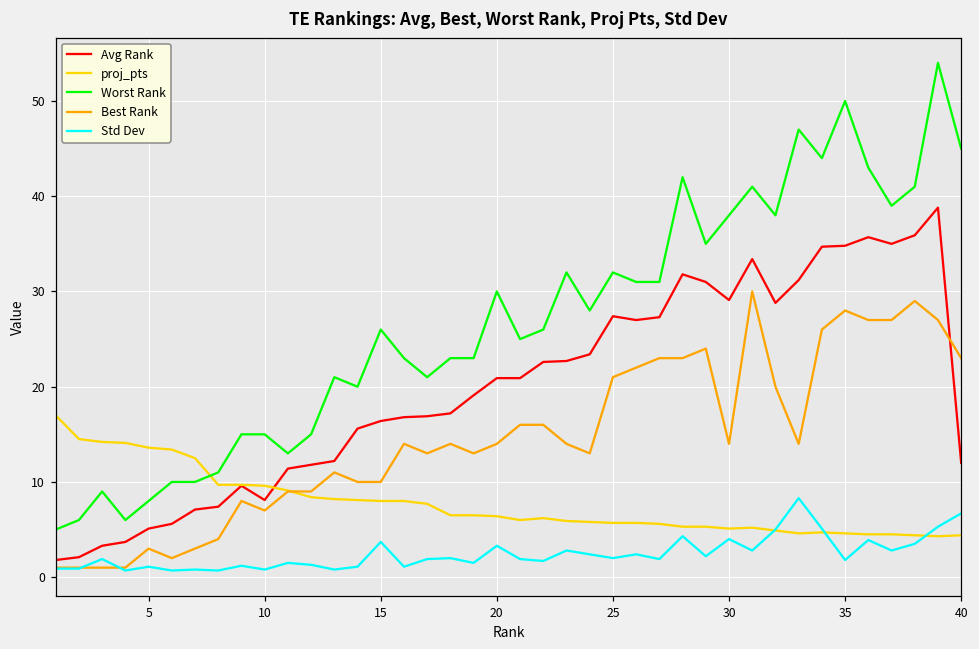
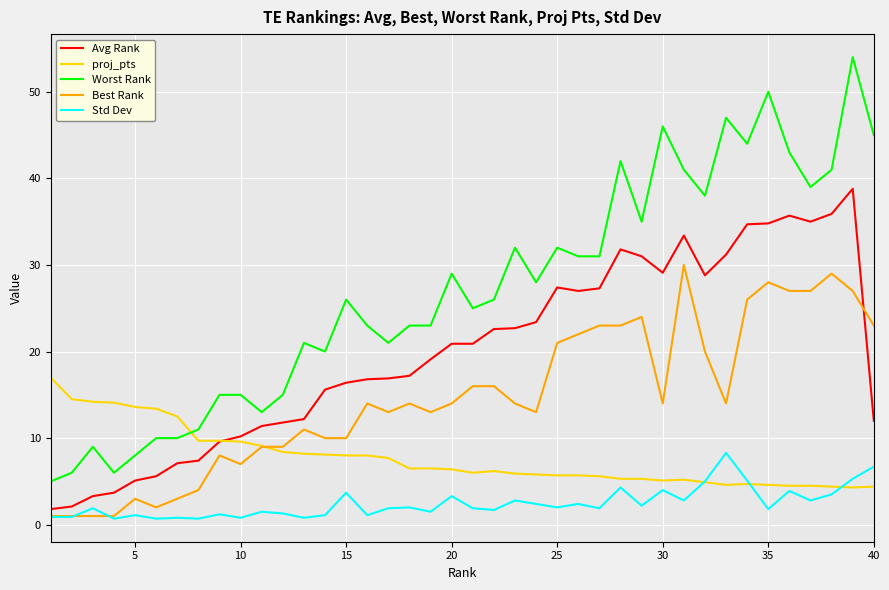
Avg Rank, 10: 8 -> 10
Worst Rank, 20: 30 -> 29
Worst Rank, 30: 38 -> 46
